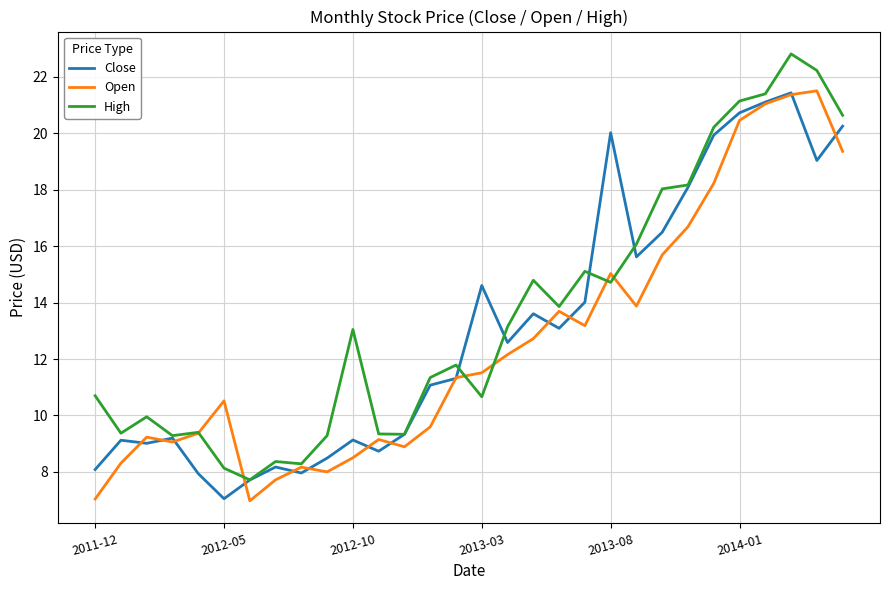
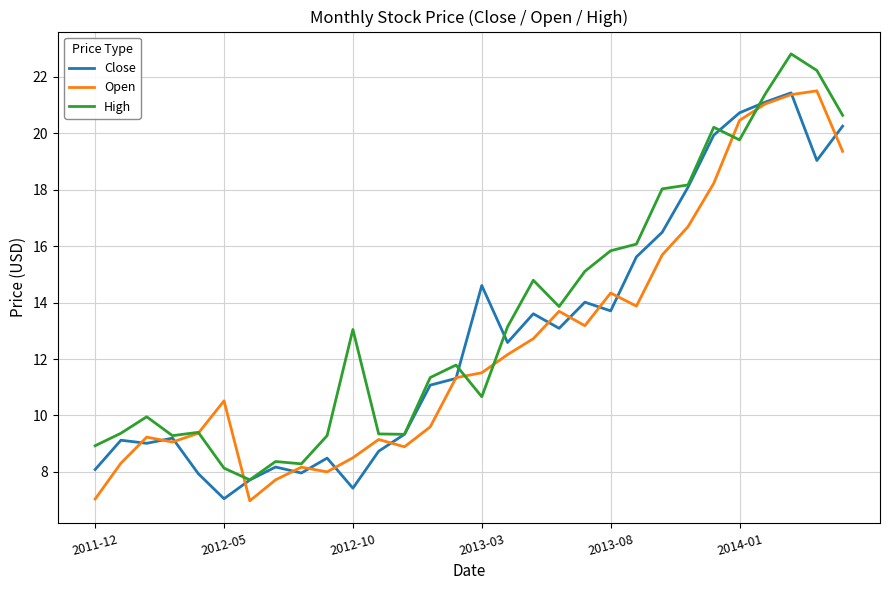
High, 2011-12: 10.7 -> 8.9
Close, 2012-10: 9.1 -> 7.4
Close, 2013-08: 20.0 -> 13.7
Open, 2013-08: 15.0 -> 14.3
High, 2013-08: 14.7 -> 15.8
High, 2014-01: 21.1 -> 19.8
